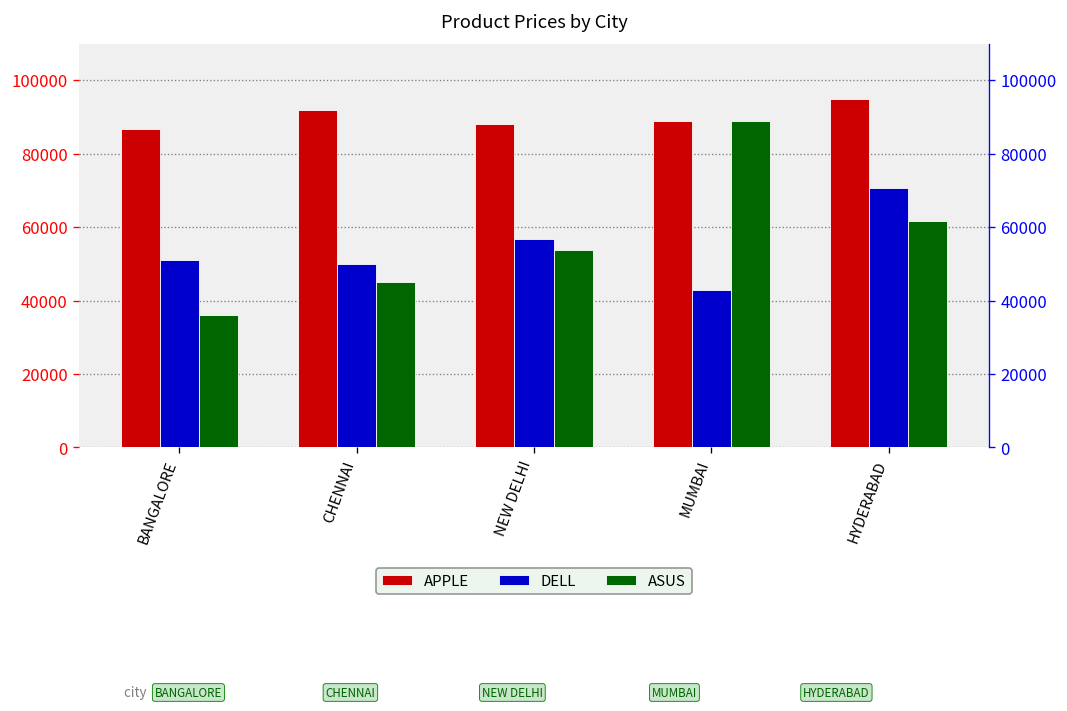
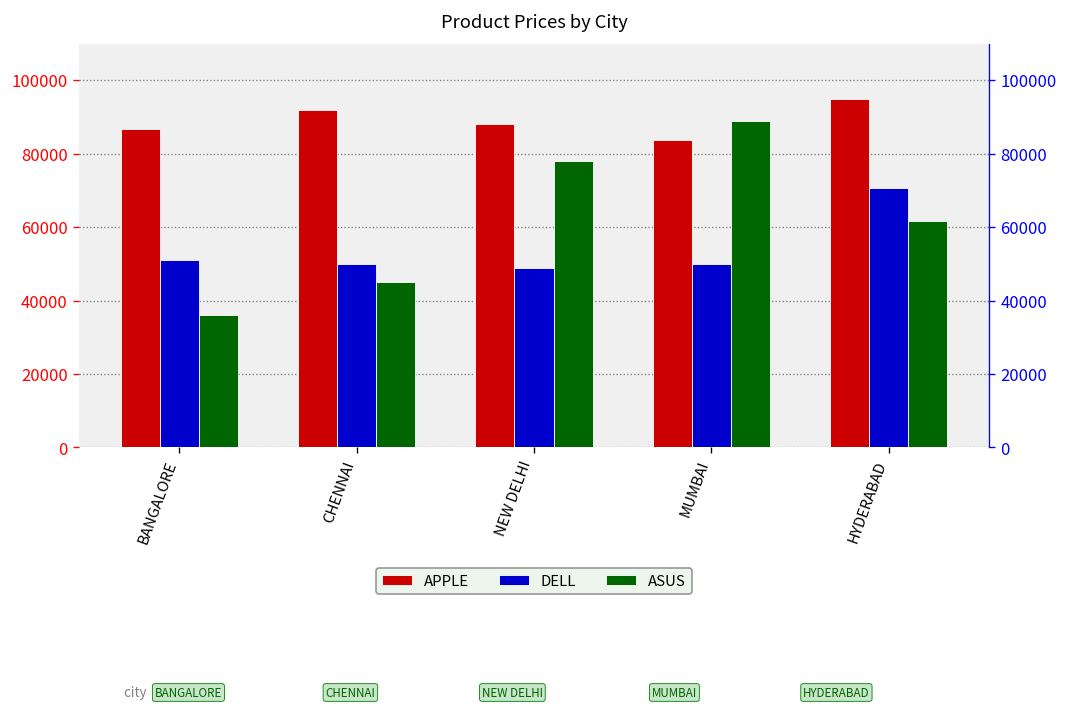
DELL, NEW DELHI: 57000 -> 49000
ASUS, NEW DELHI: 54000 -> 78000
APPLE, MUMBAI: 89000 -> 84000
DELL, MUMBAI: 43000 -> 50000
